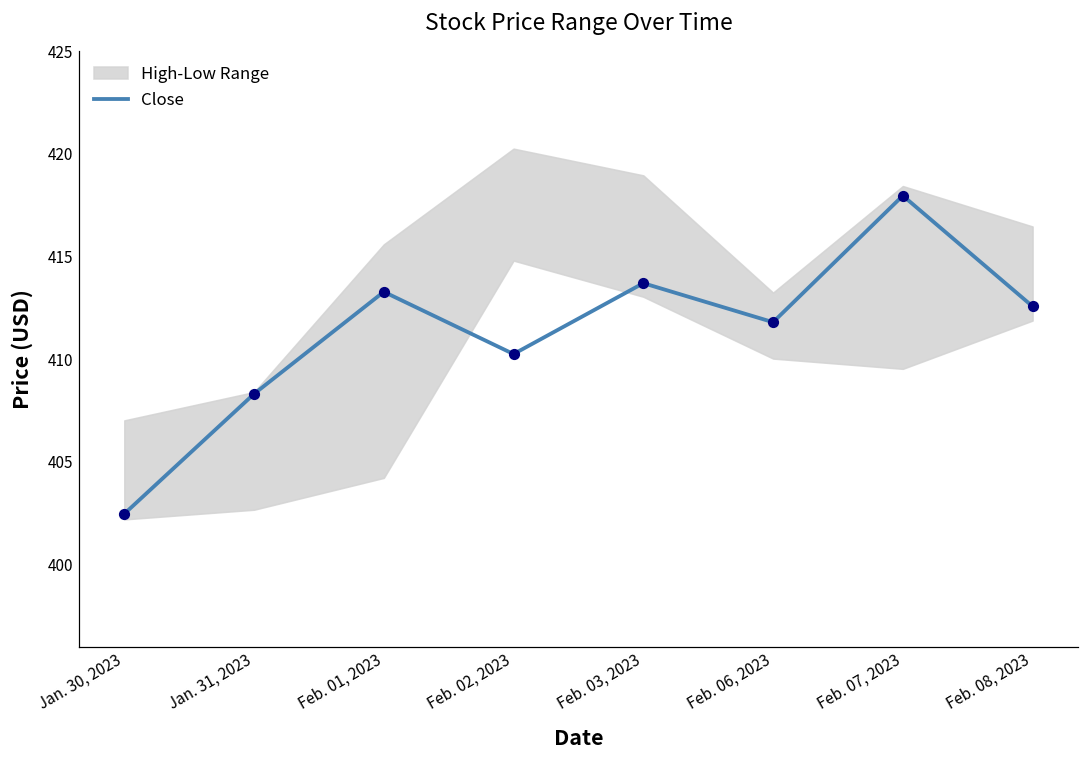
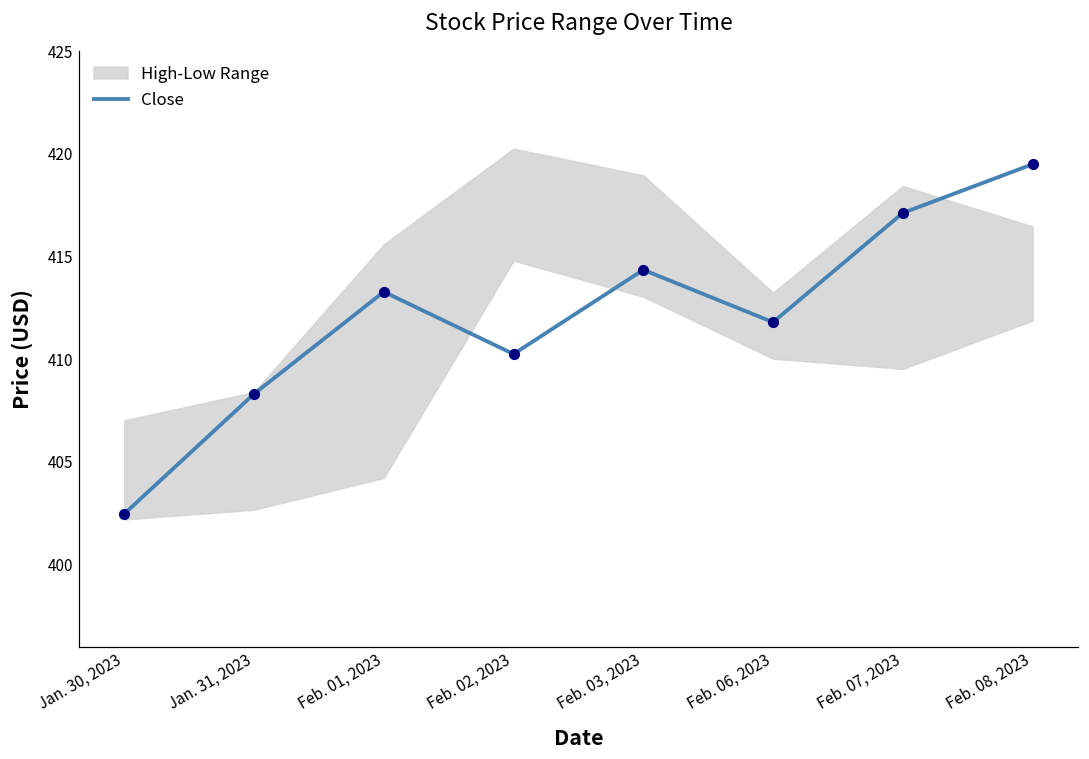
Close, Feb. 03, 2023: 413.7 -> 414.4
Close, Feb. 07, 2023: 418.0 -> 417.1
Close, Feb. 08, 2023: 412.6 -> 419.5
